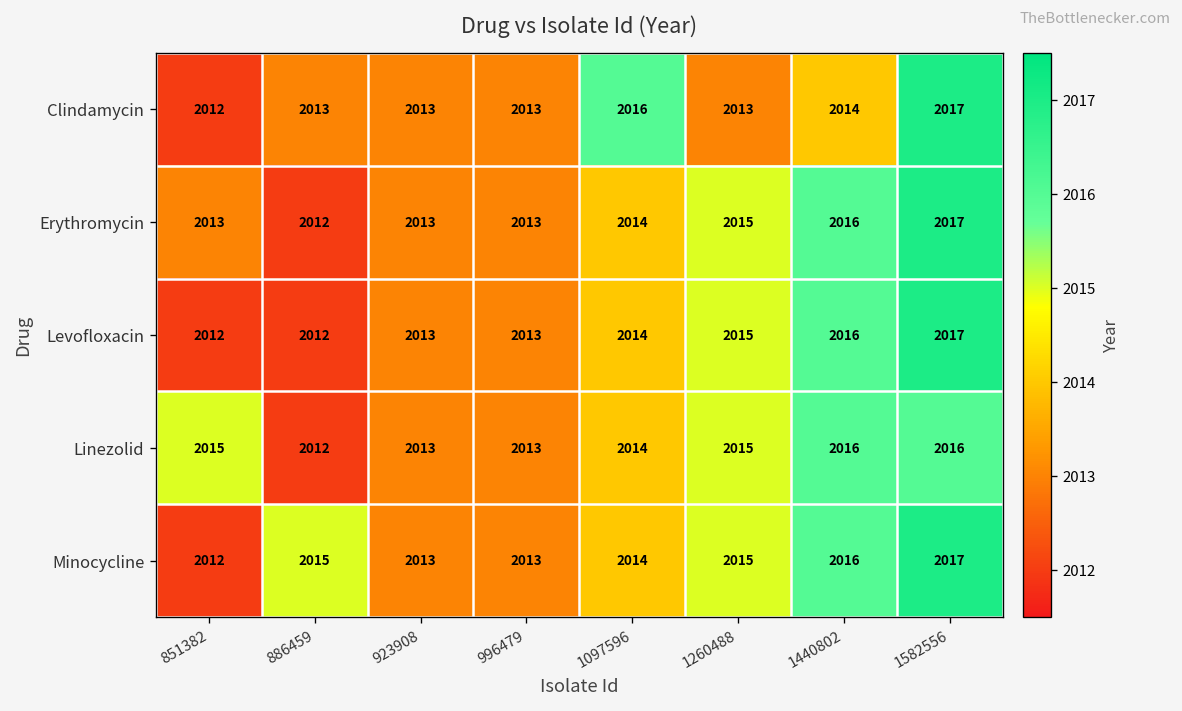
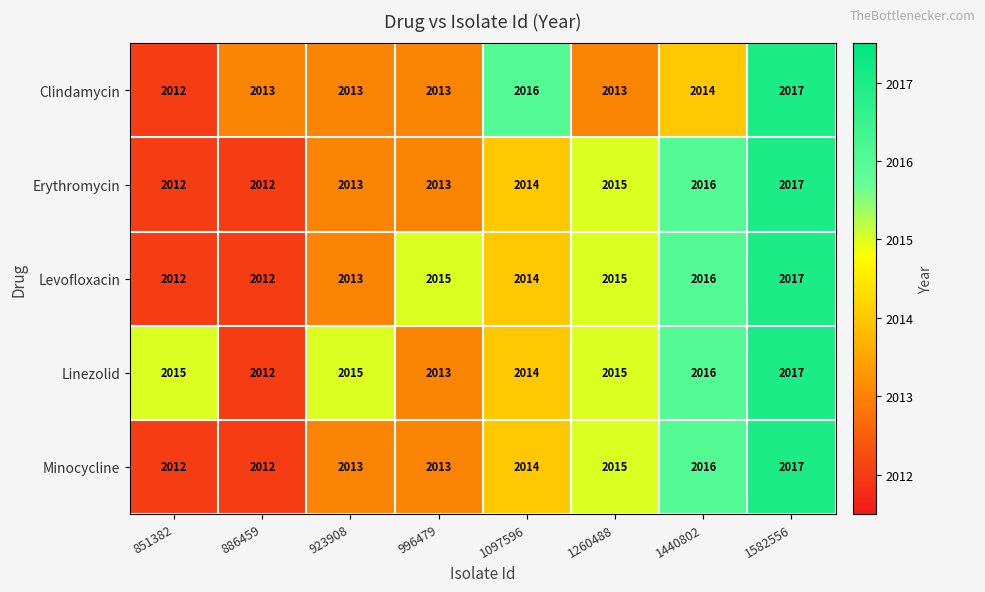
Erythromycin, 851382: 2013 -> 2012
Levofloxacin, 996479: 2013 -> 2015
Linezolid, 923908: 2013 -> 2015
Linezolid, 1582556: 2016 -> 2017
Minocycline, 886459: 2015 -> 2012
